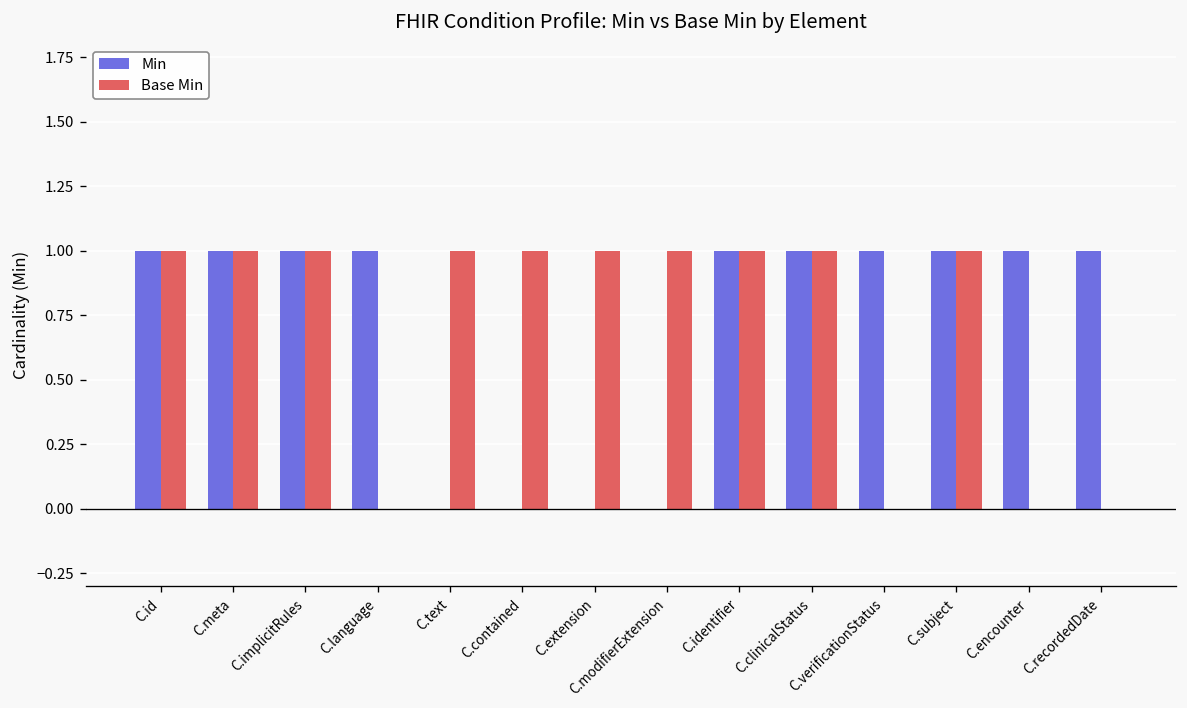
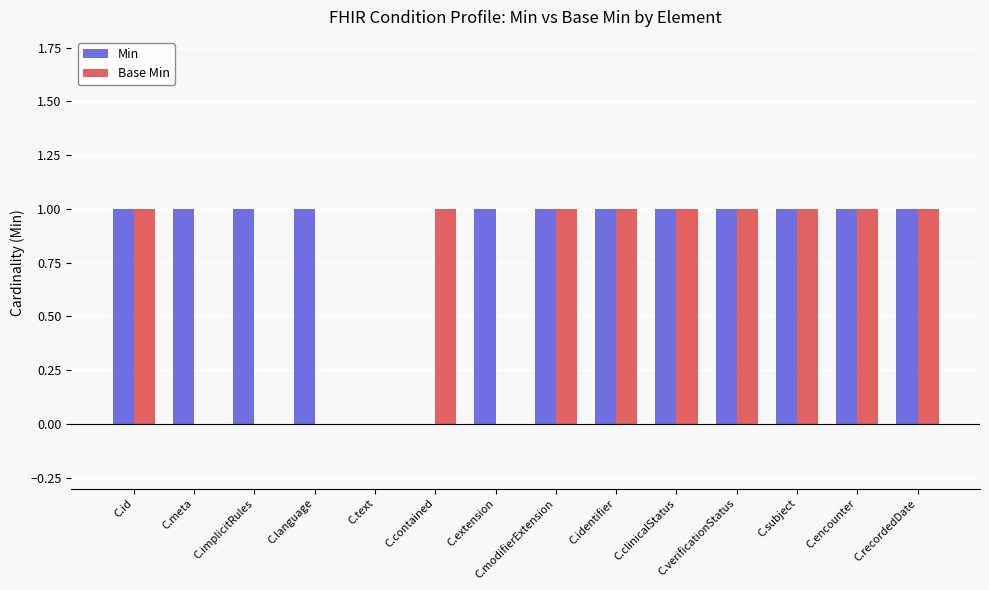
Base Min, C.meta: 1 -> 0
Base Min, C.implicitRules: 1 -> 0
Base Min, C.text: 1 -> 0
Min, C.extension: 0 -> 1
Base Min, C.extension: 1 -> 0
Min, C.modifierExtension: 0 -> 1
Base Min, C.verificationStatus: 0 -> 1
Base Min, C.encounter: 0 -> 1
Base Min, C.recordedDate: 0 -> 1
